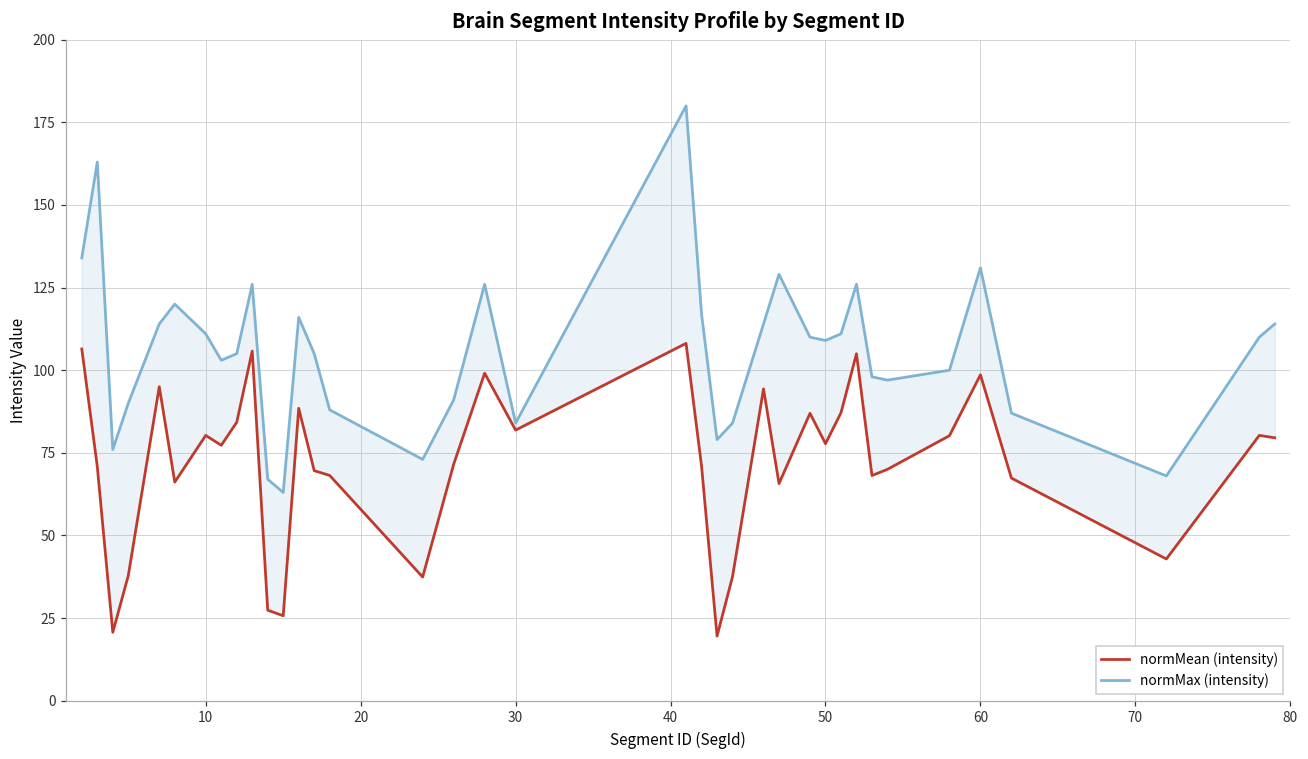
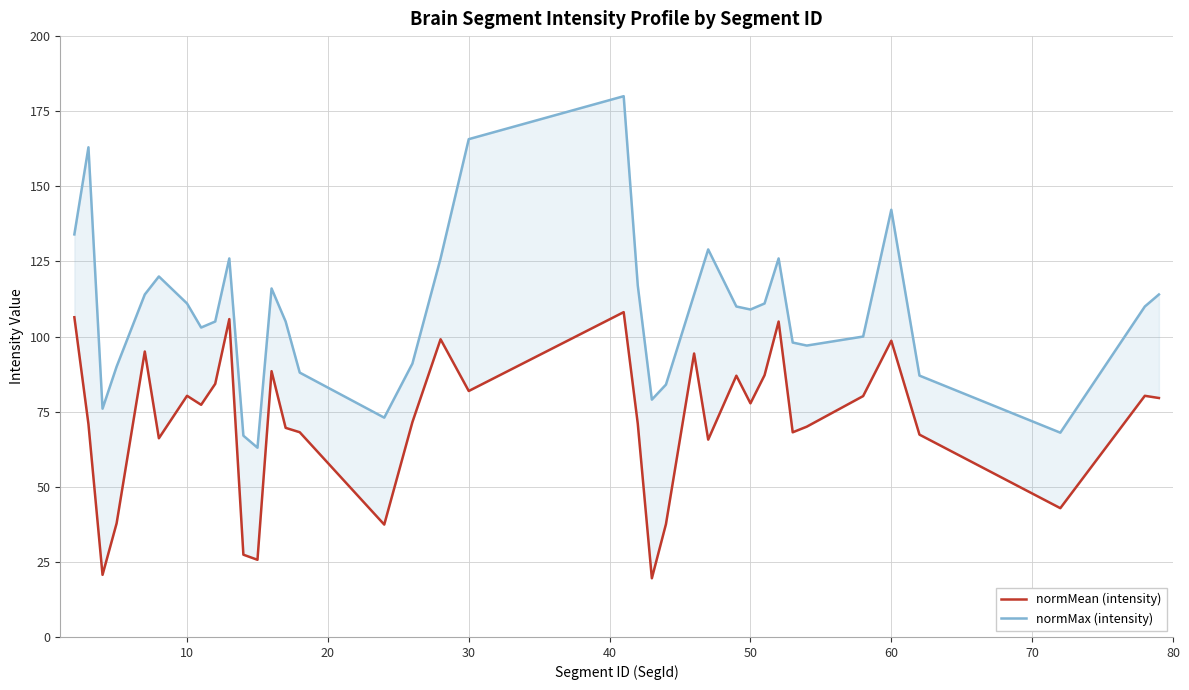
normMax (intensity), 30: 84 -> 166
normMax (intensity), 60: 131 -> 142
